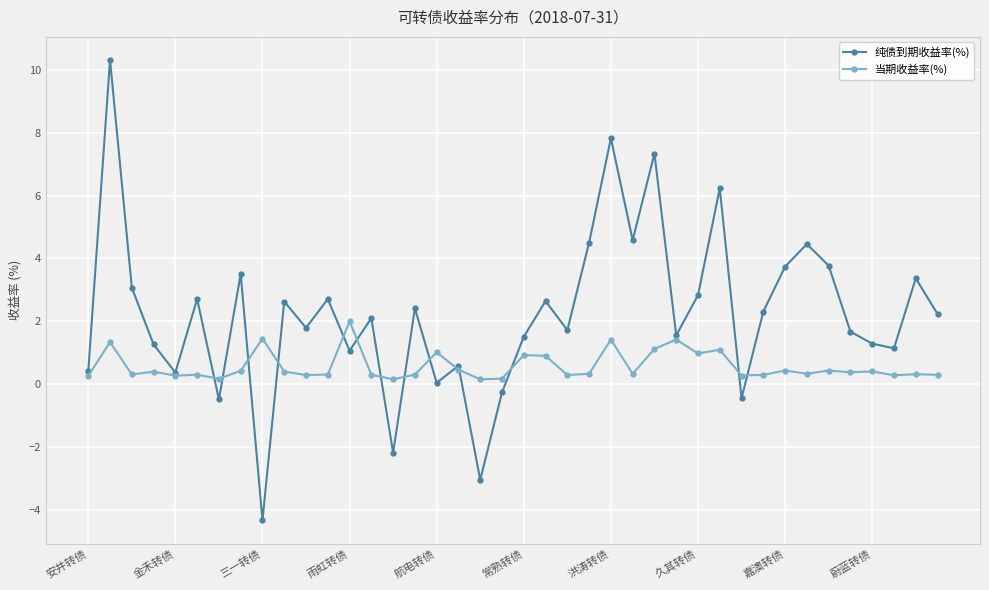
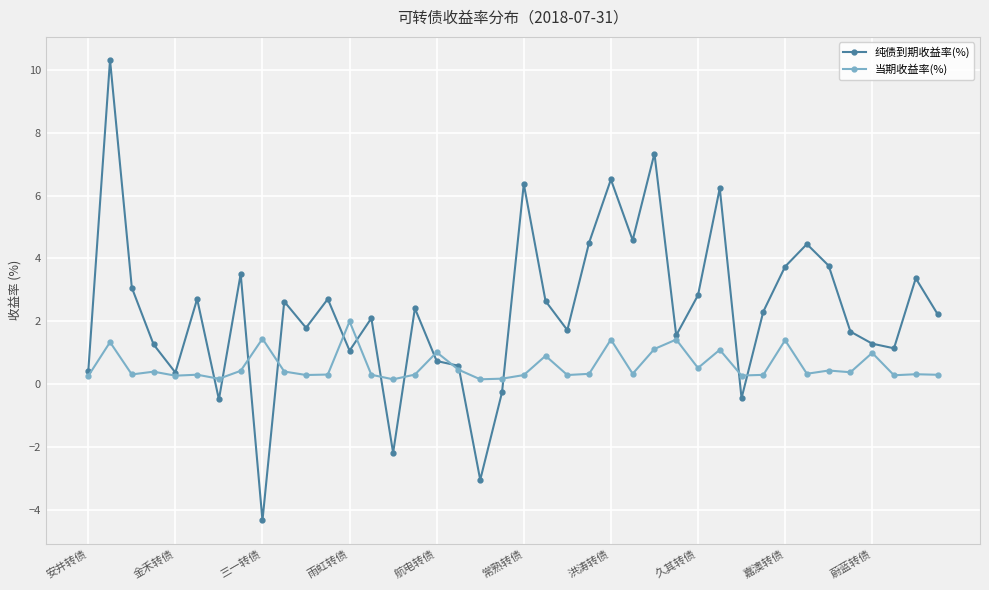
纯债到期收益率(%), 航电转债: 0.0 -> 0.7
纯债到期收益率(%), 常熟转债: 1.5 -> 6.4
当期收益率(%), 常熟转债: 0.9 -> 0.3
纯债到期收益率(%), 洪涛转债: 7.8 -> 6.5
当期收益率(%), 久其转债: 1.0 -> 0.5
当期收益率(%), 嘉澳转债: 0.4 -> 1.4
当期收益率(%), 蔚蓝转债: 0.4 -> 1.0
